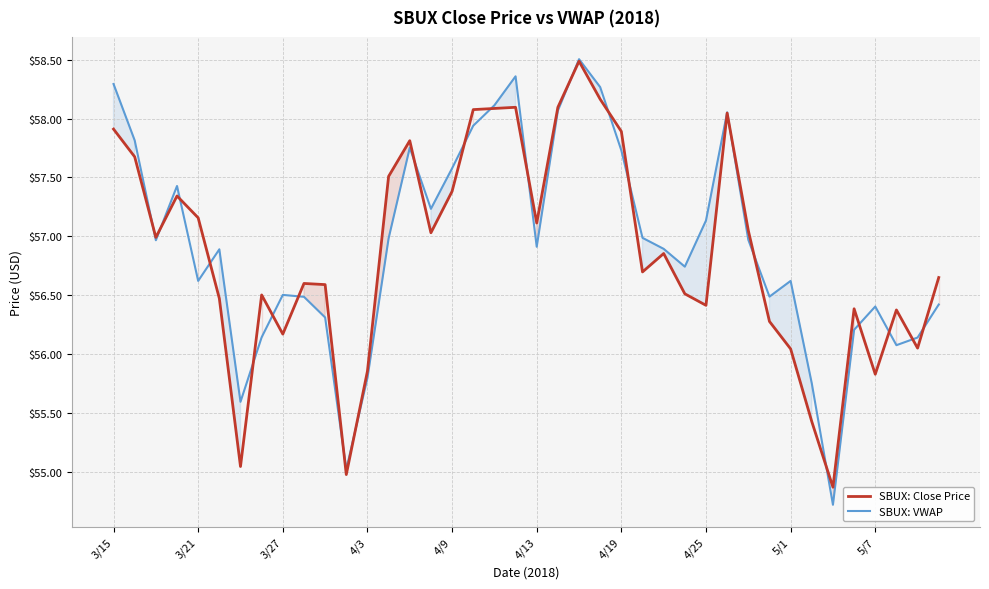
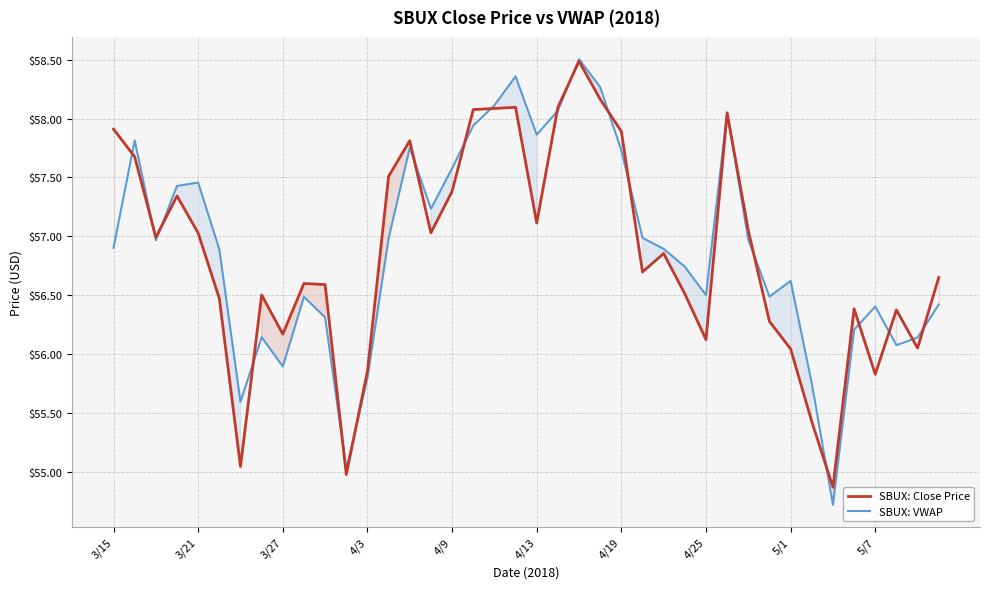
SBUX: VWAP, 3/15: $58.29 -> $56.90
SBUX: Close Price, 3/21: $57.16 -> $57.03
SBUX: VWAP, 3/21: $56.62 -> $57.46
SBUX: VWAP, 3/27: $56.50 -> $55.89
SBUX: VWAP, 4/13: $56.91 -> $57.86
SBUX: Close Price, 4/25: $56.41 -> $56.12
SBUX: VWAP, 4/25: $57.13 -> $56.50
